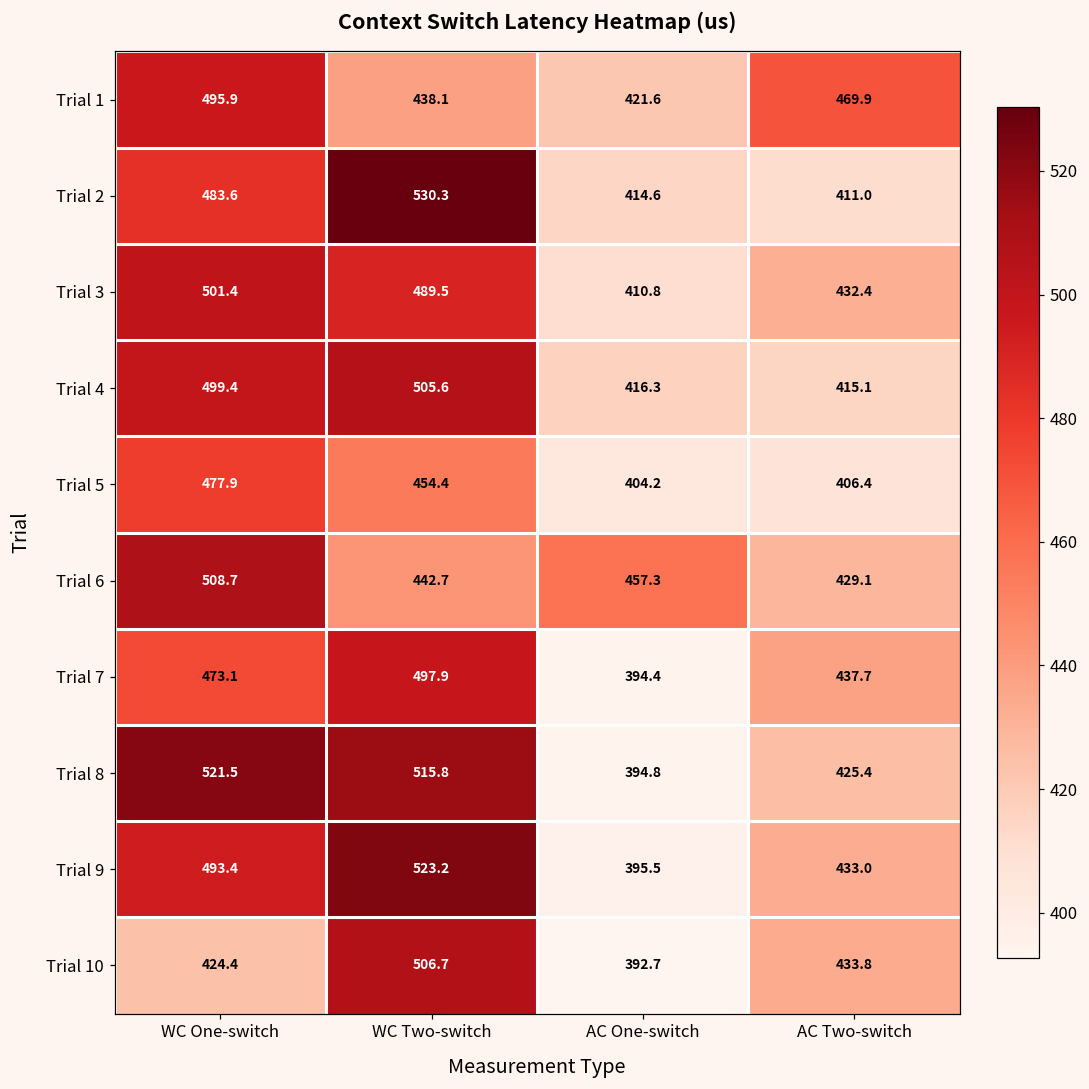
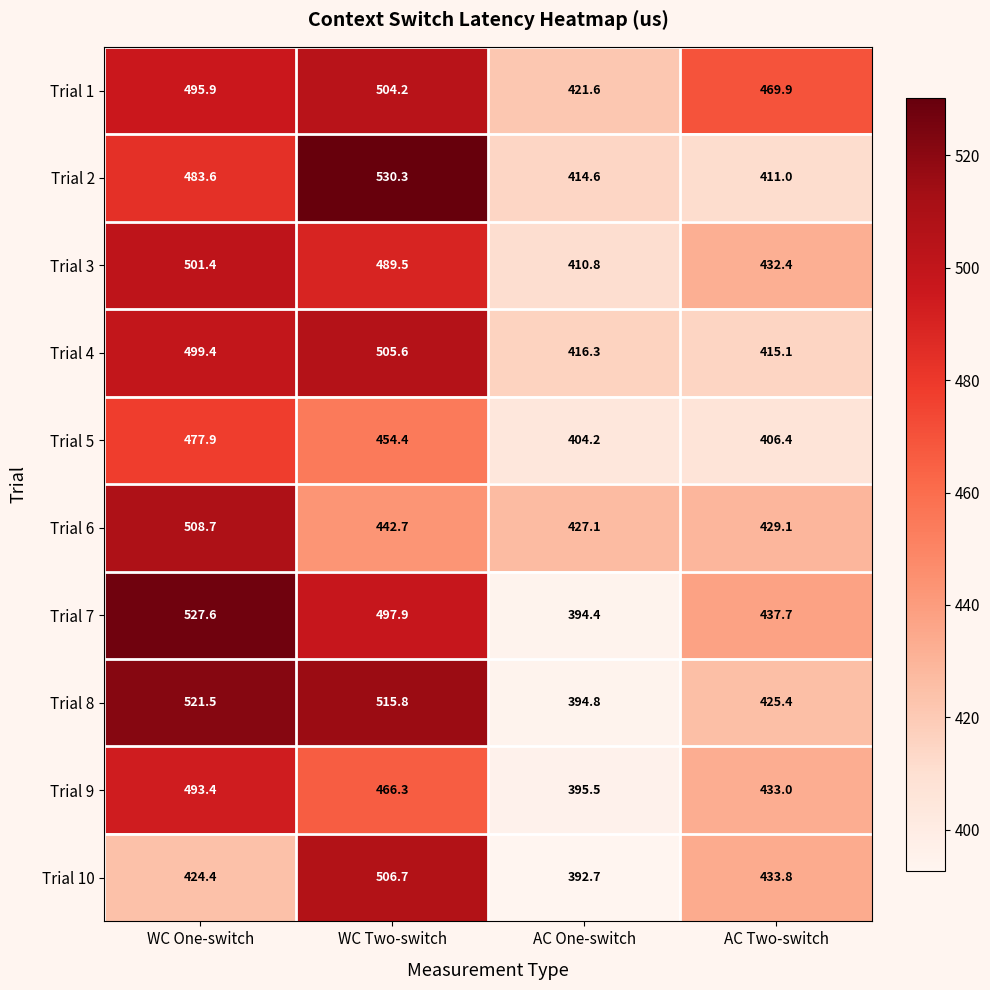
Trial 1, WC Two-switch: 438.1 -> 504.2
Trial 6, AC One-switch: 457.3 -> 427.1
Trial 7, WC One-switch: 473.1 -> 527.6
Trial 9, WC Two-switch: 523.2 -> 466.3
